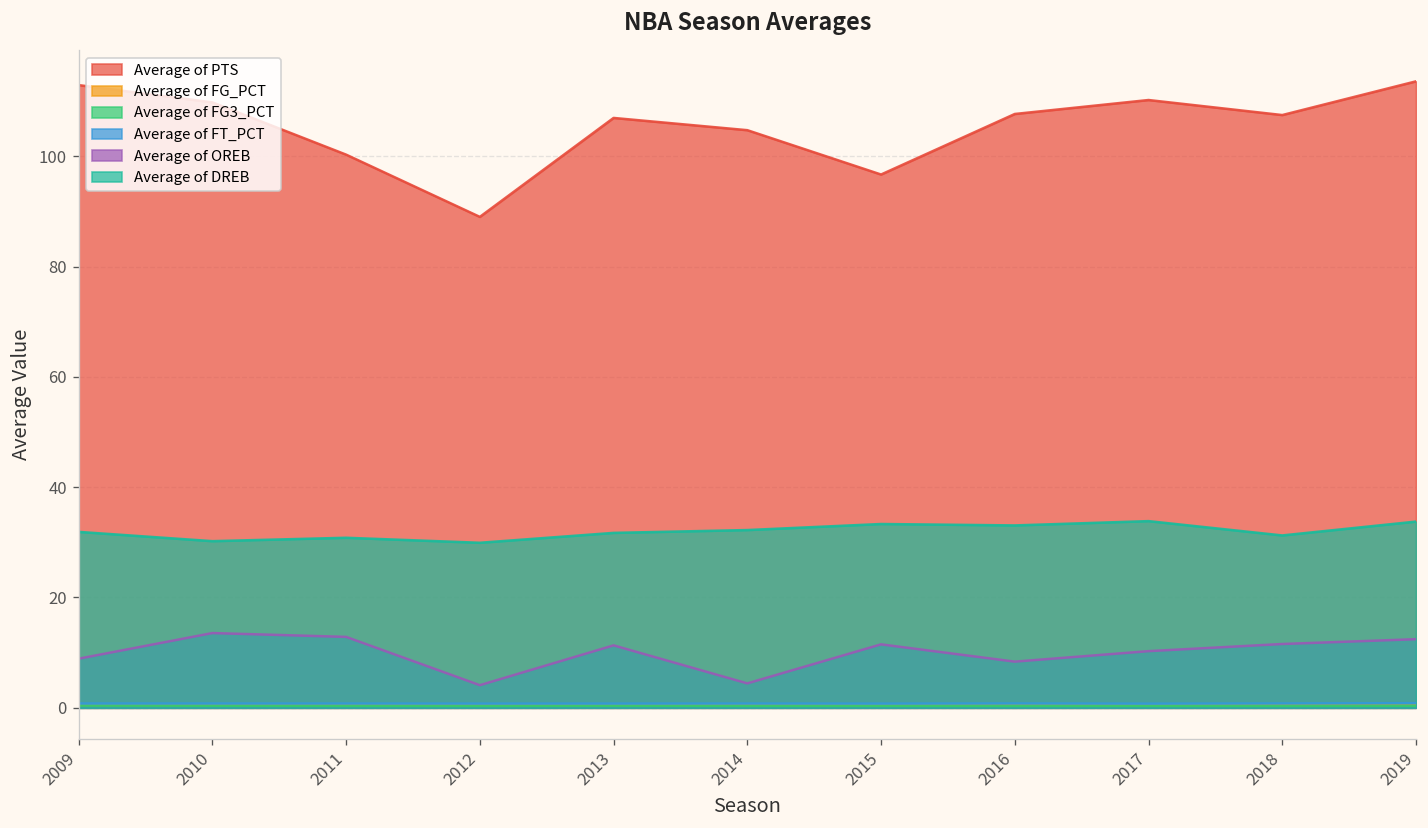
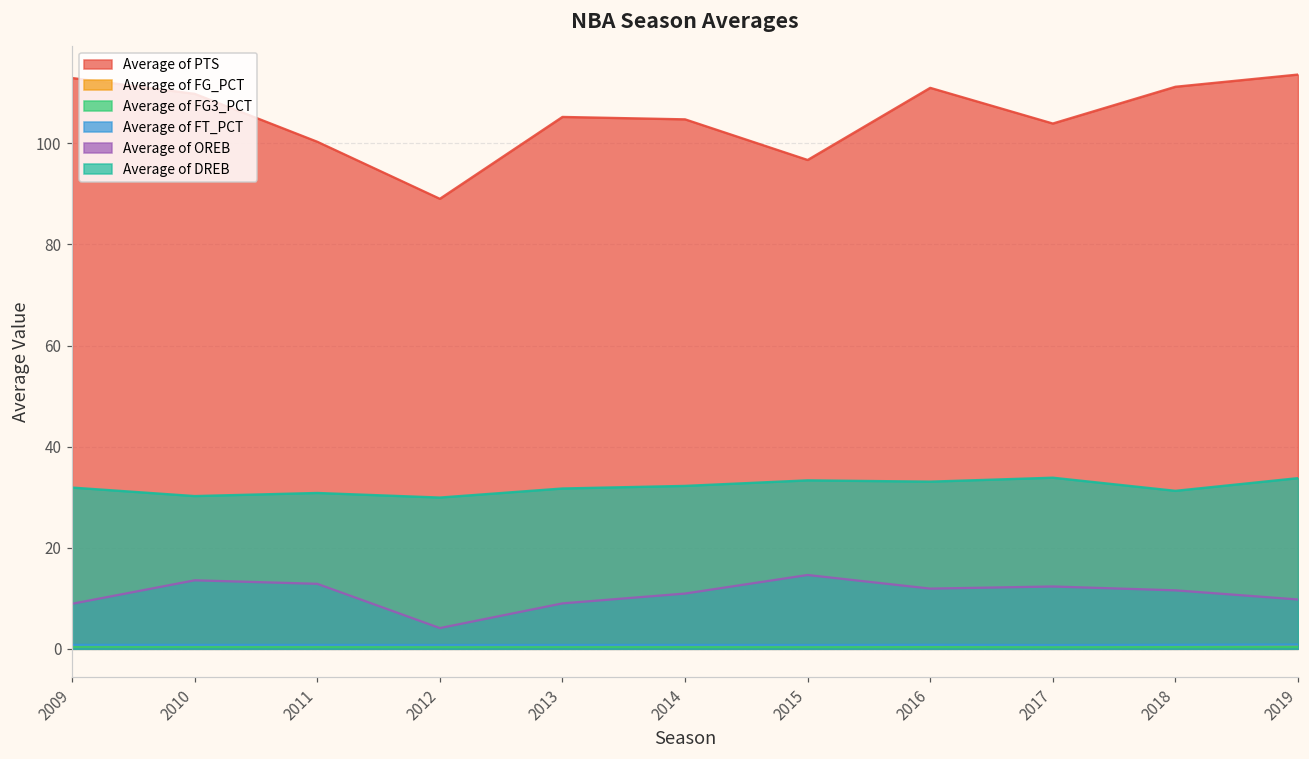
Average of PTS, 2013: 107 -> 105
Average of OREB, 2013: 11 -> 9
Average of OREB, 2014: 4 -> 11
Average of OREB, 2015: 12 -> 15
Average of PTS, 2016: 108 -> 111
Average of OREB, 2016: 8 -> 12
Average of PTS, 2017: 110 -> 104
Average of OREB, 2017: 10 -> 12
Average of PTS, 2018: 108 -> 111
Average of OREB, 2019: 12 -> 10
